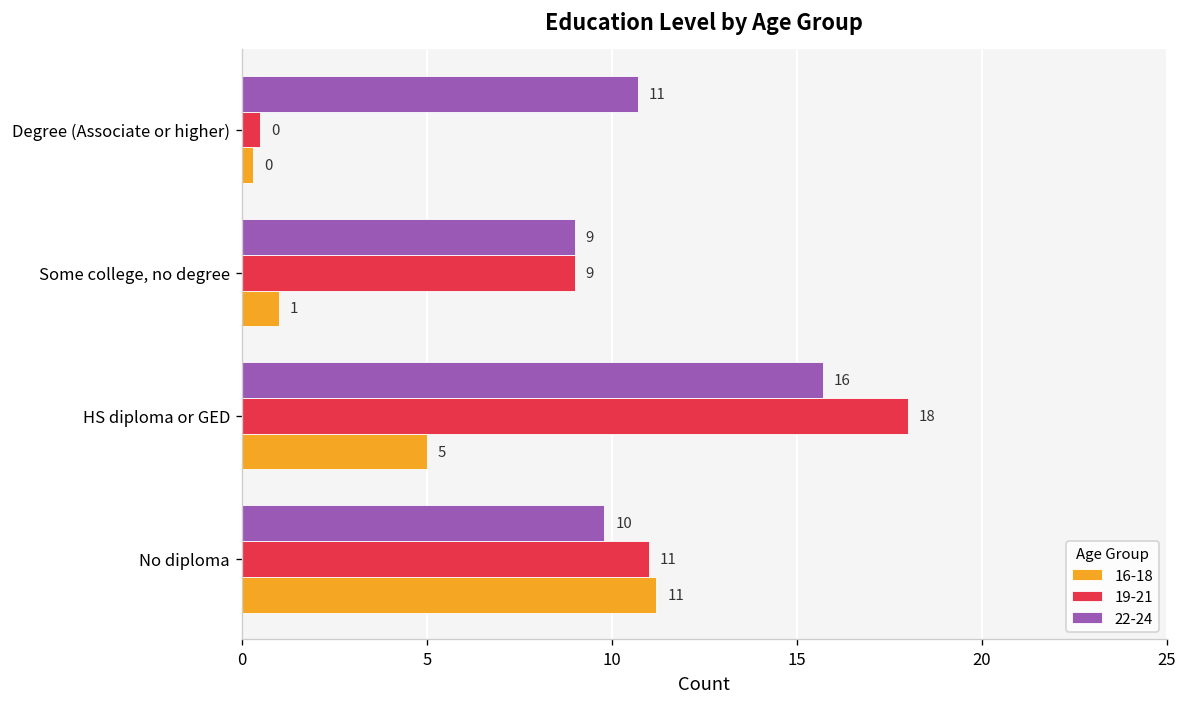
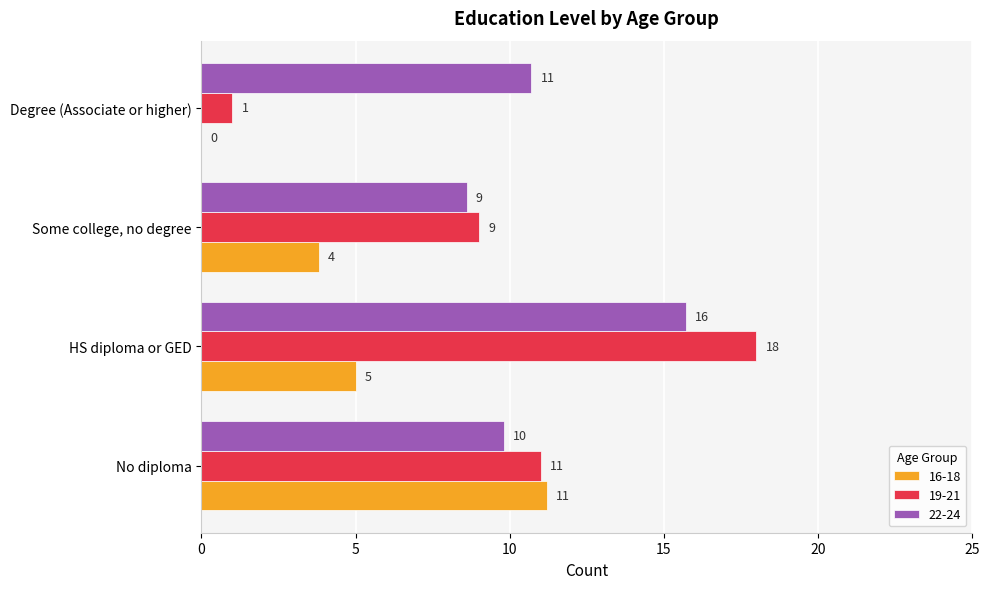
19-21, Degree (Associate or higher): 0 -> 1
16-18, Degree (Associate or higher): 0.3 -> 0.0
22-24, Some college, no degree: 9.0 -> 8.6
16-18, Some college, no degree: 1 -> 4
